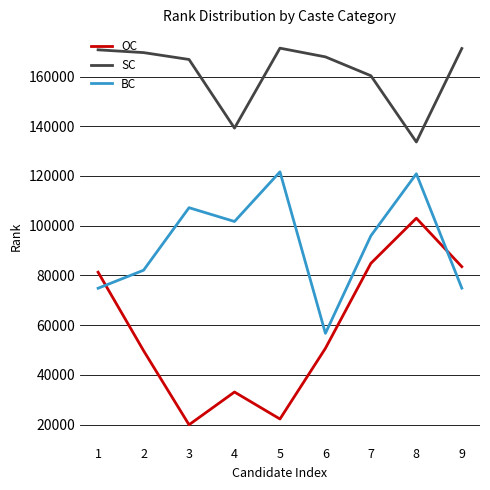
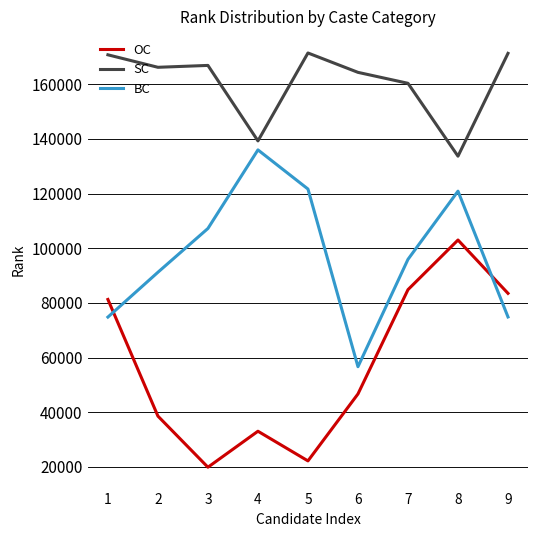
OC, 2: 50000 -> 39000
SC, 2: 170000 -> 166000
BC, 2: 82000 -> 91000
BC, 4: 102000 -> 136000
OC, 6: 51000 -> 47000
SC, 6: 168000 -> 164000
